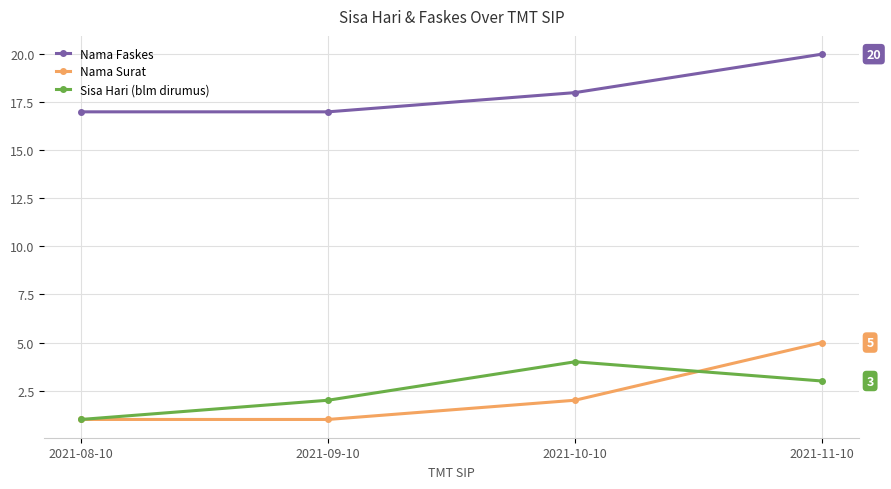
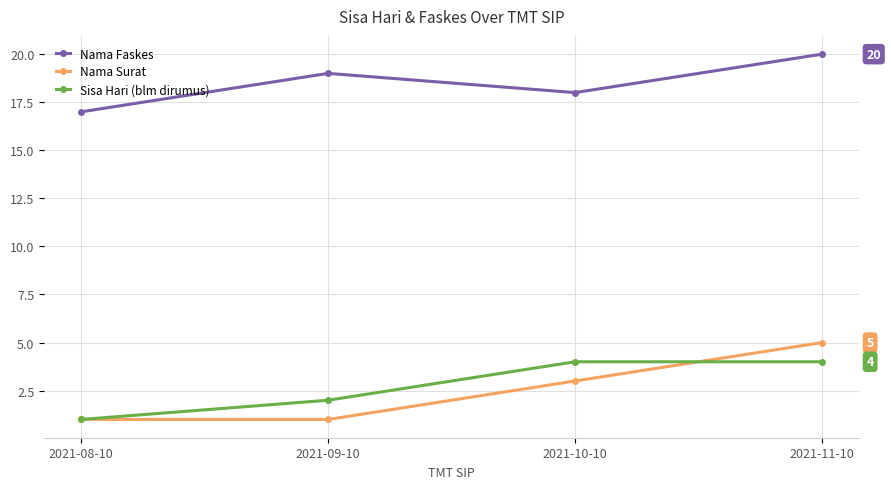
Nama Faskes, 2021-09-10: 17 -> 19
Nama Surat, 2021-10-10: 2 -> 3
Sisa Hari (blm dirumus), 2021-11-10: 3 -> 4
